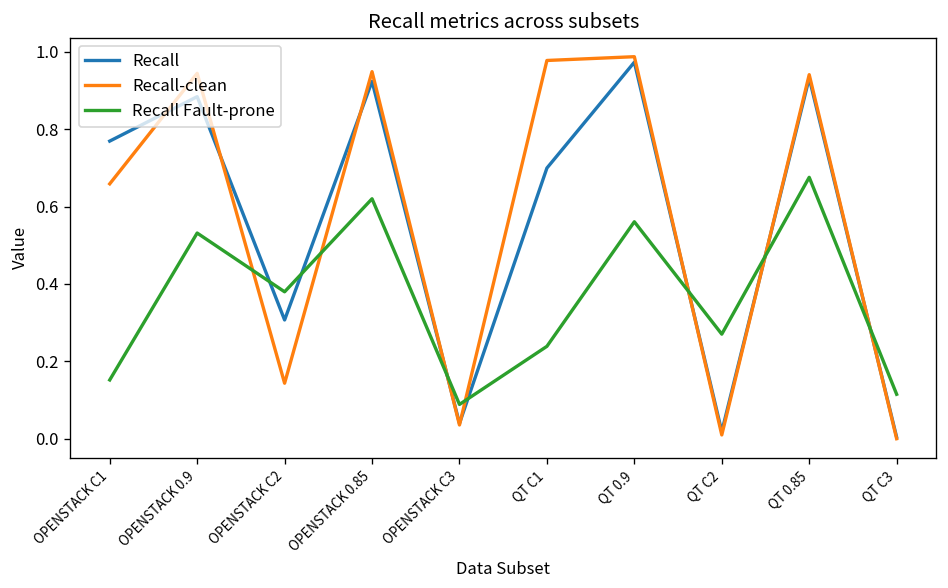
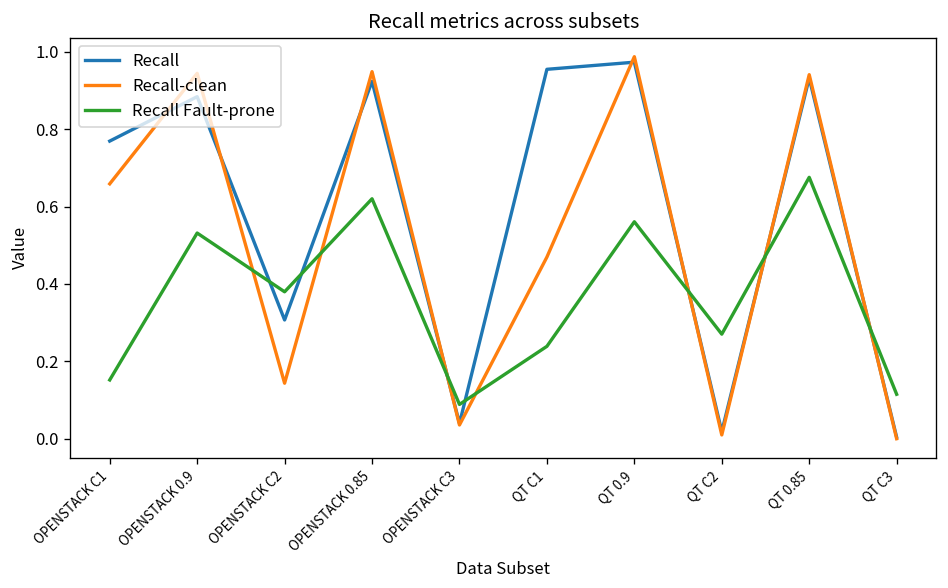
Recall, QT C1: 0.70 -> 0.95
Recall-clean, QT C1: 0.98 -> 0.47
